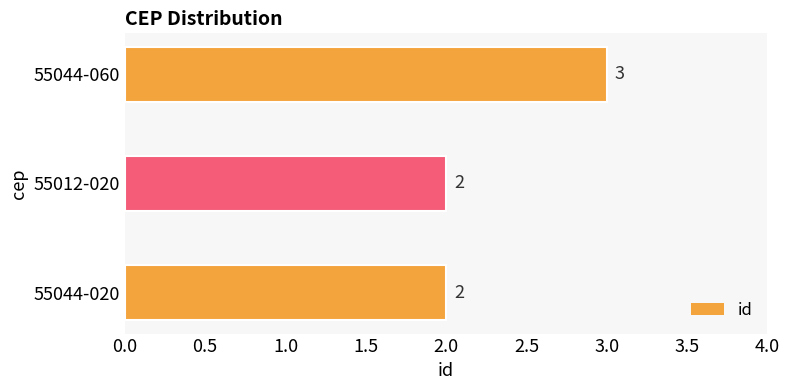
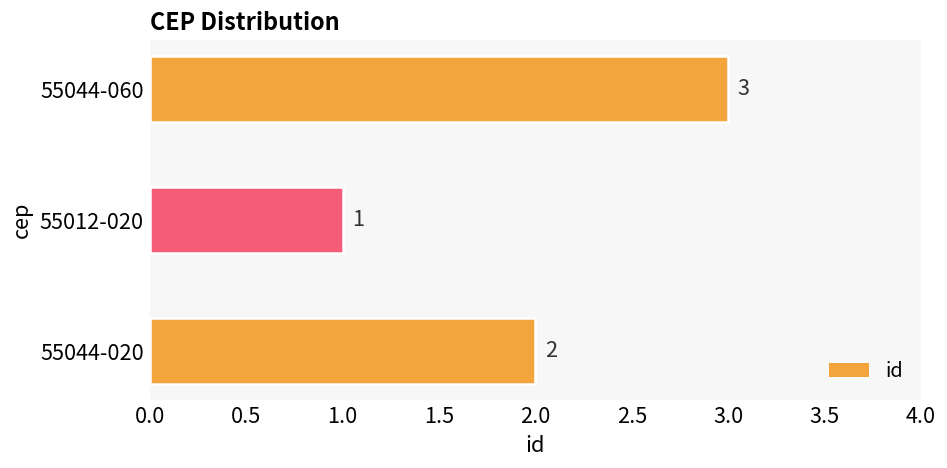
55012-020: 2 -> 1
